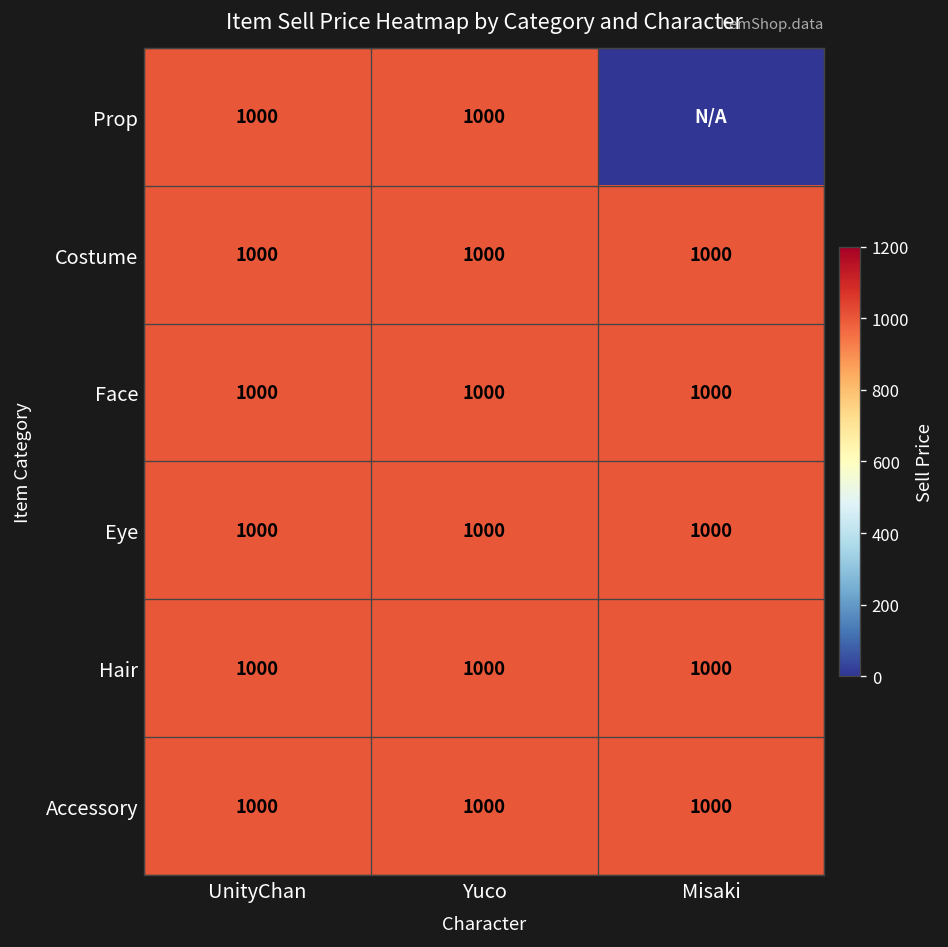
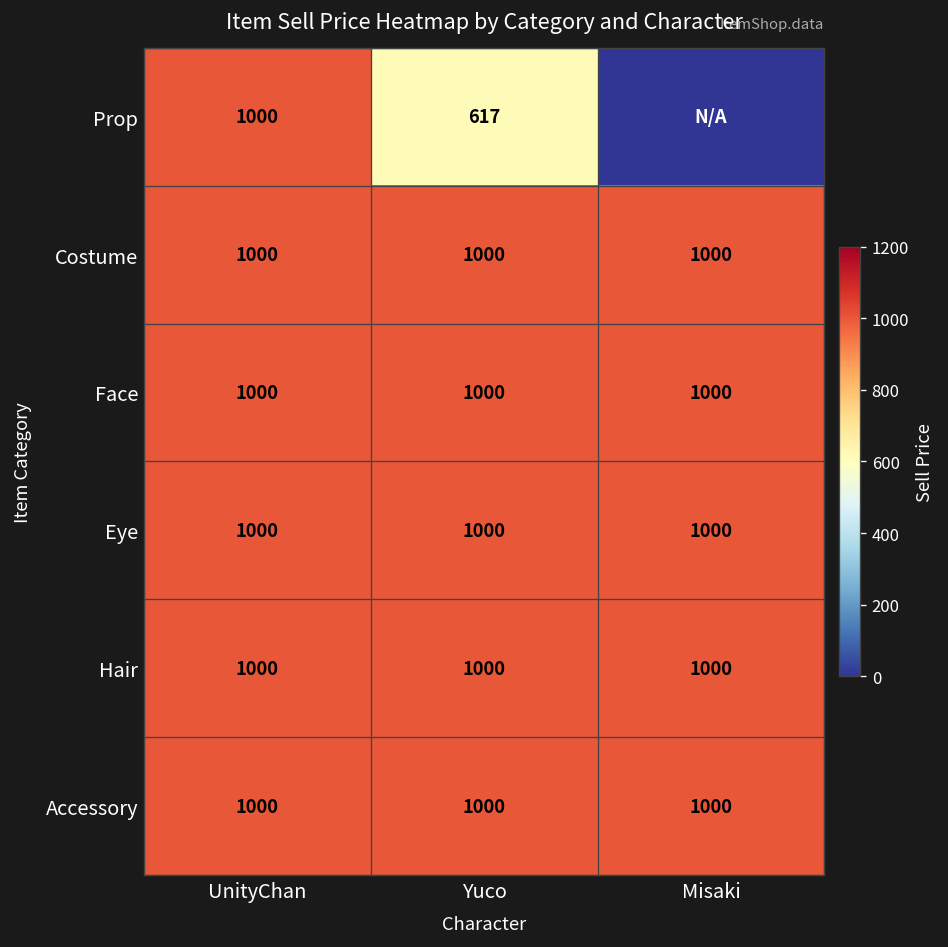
Prop, Yuco: 1000 -> 617
